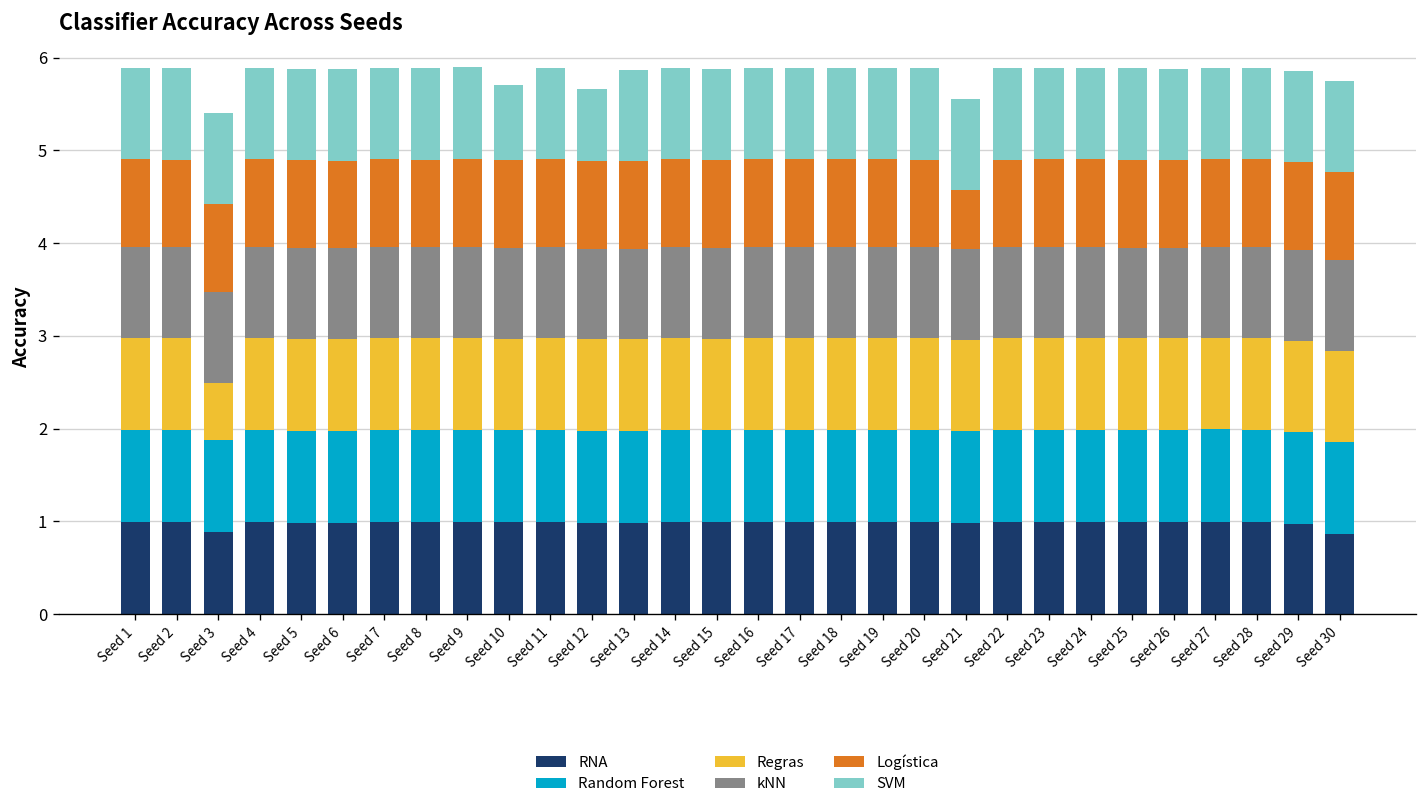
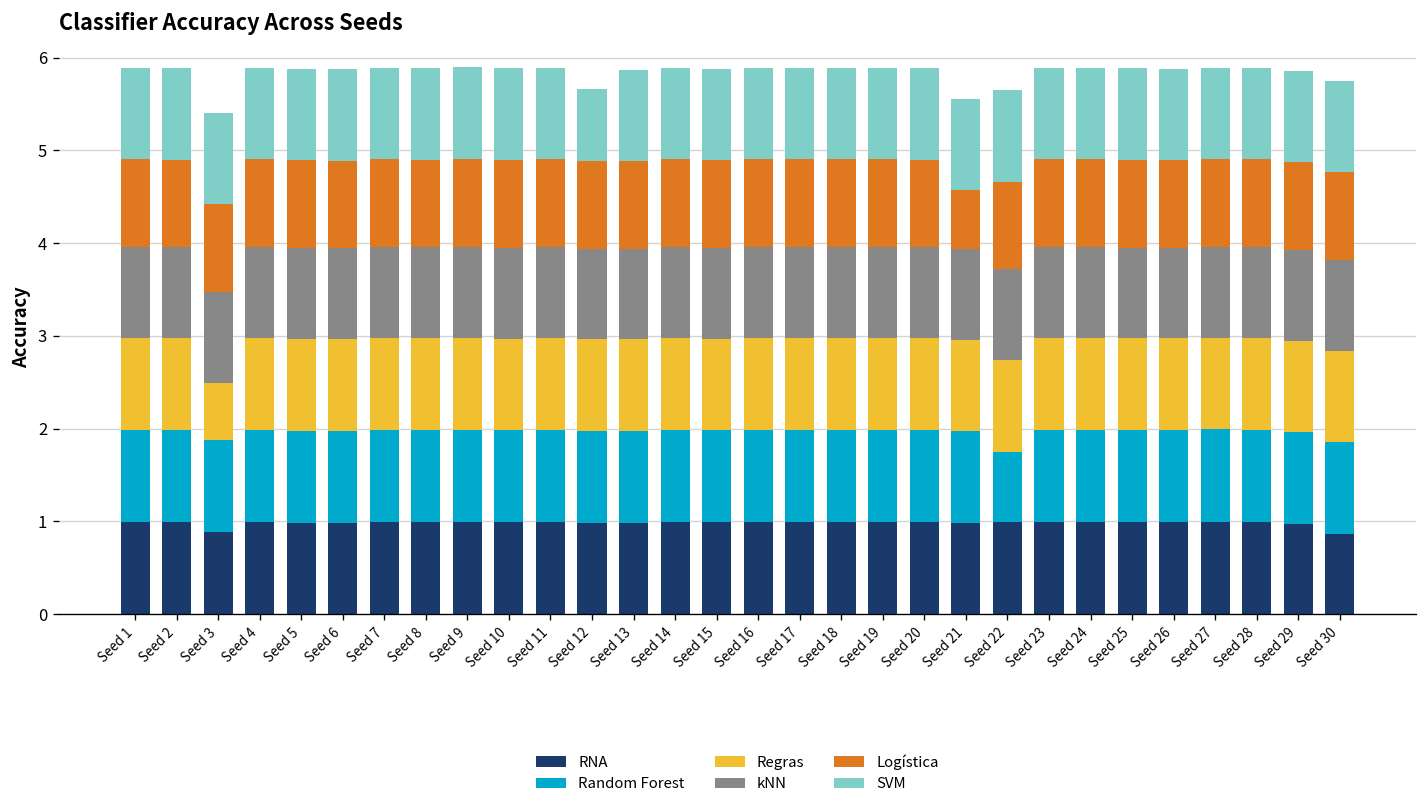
SVM, Seed 10: 0.8 -> 1.0
Random Forest, Seed 22: 1.0 -> 0.8
